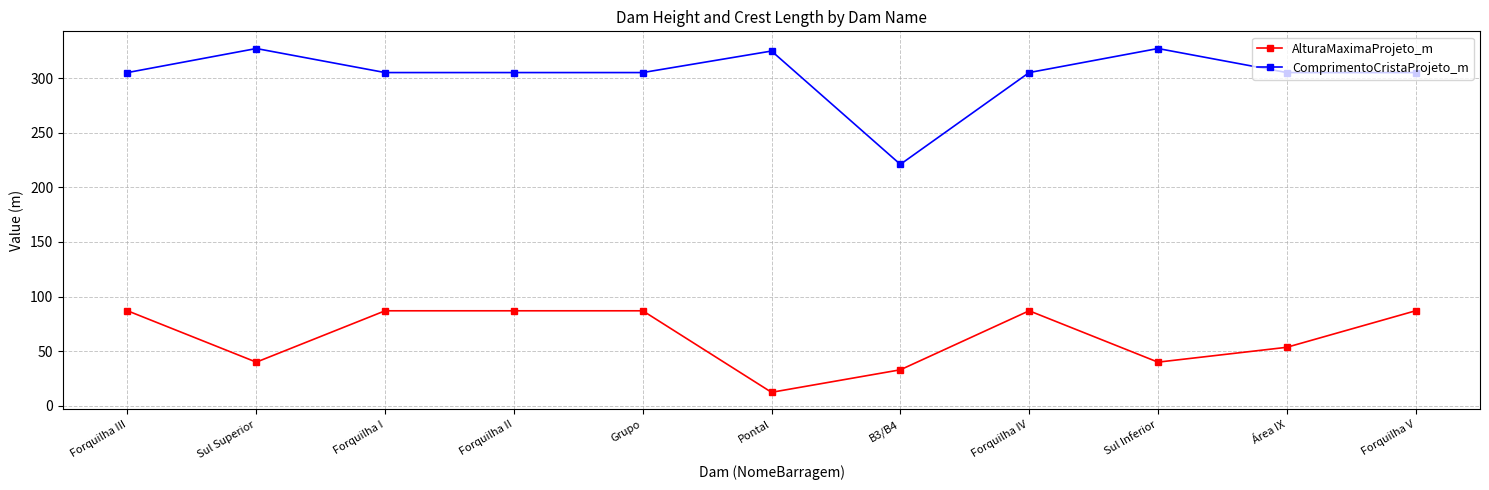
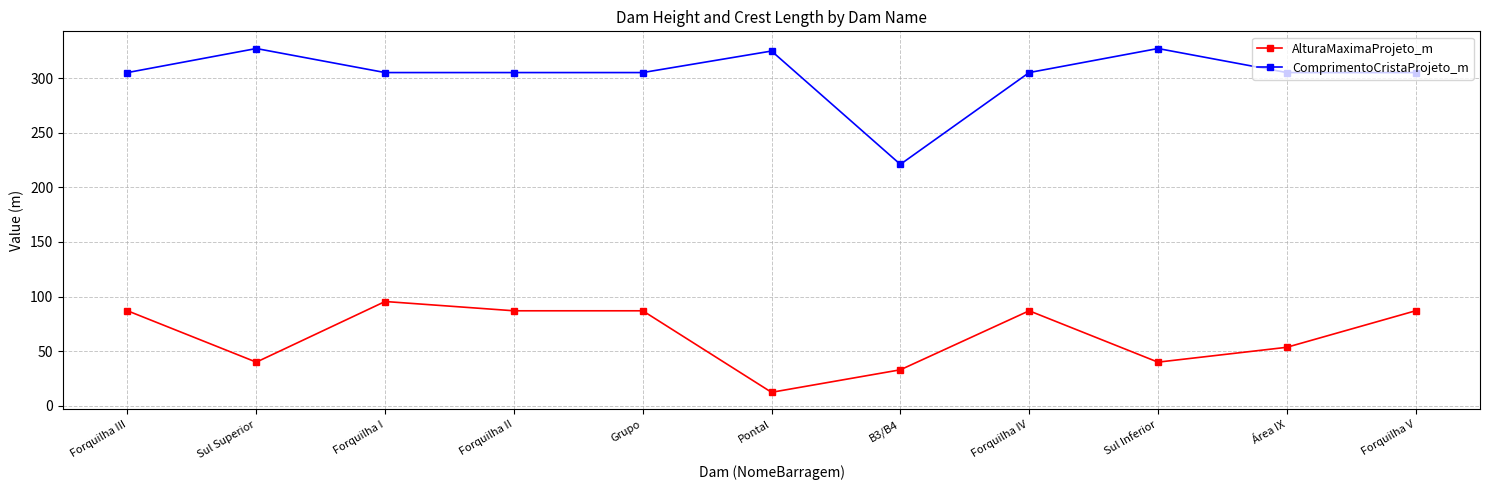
AlturaMaximaProjeto_m, Forquilha I: 87 -> 96
